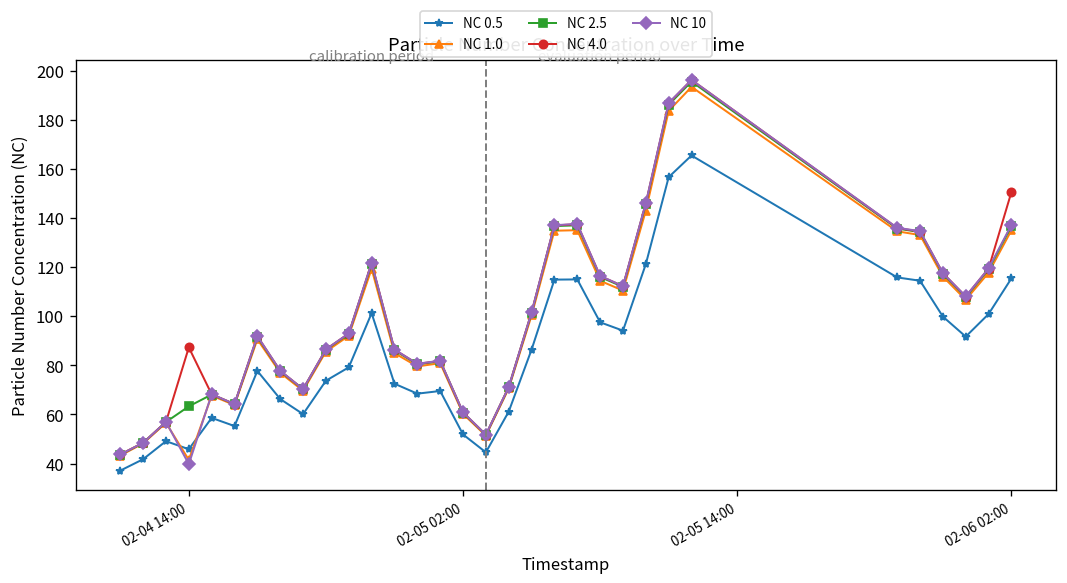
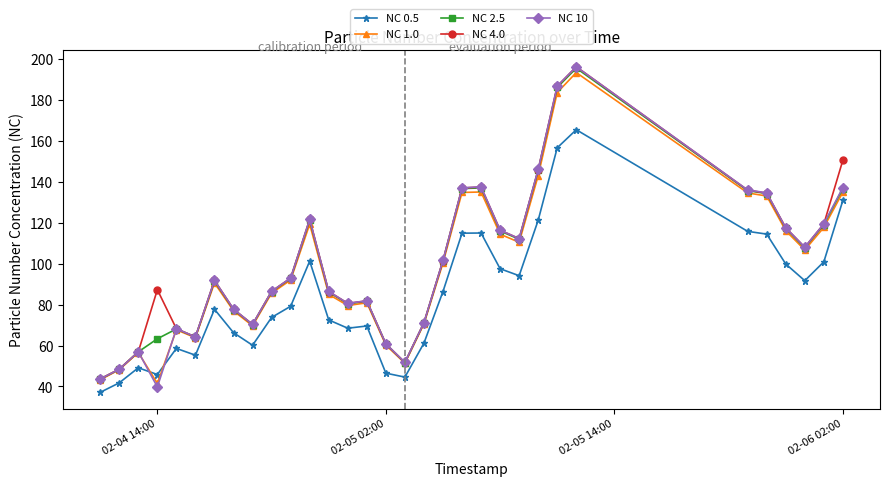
NC 0.5, 02-05 02:00: 52 -> 47
NC 0.5, 02-06 02:00: 115 -> 131
